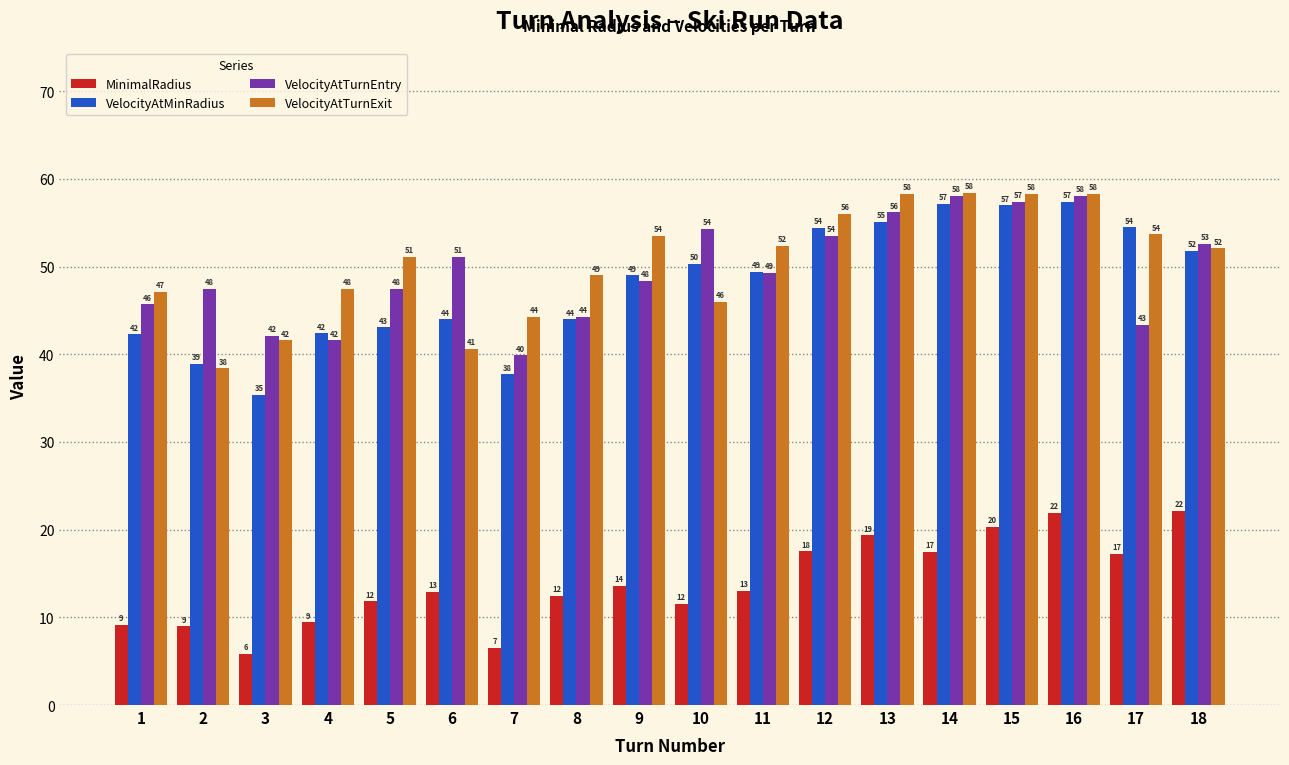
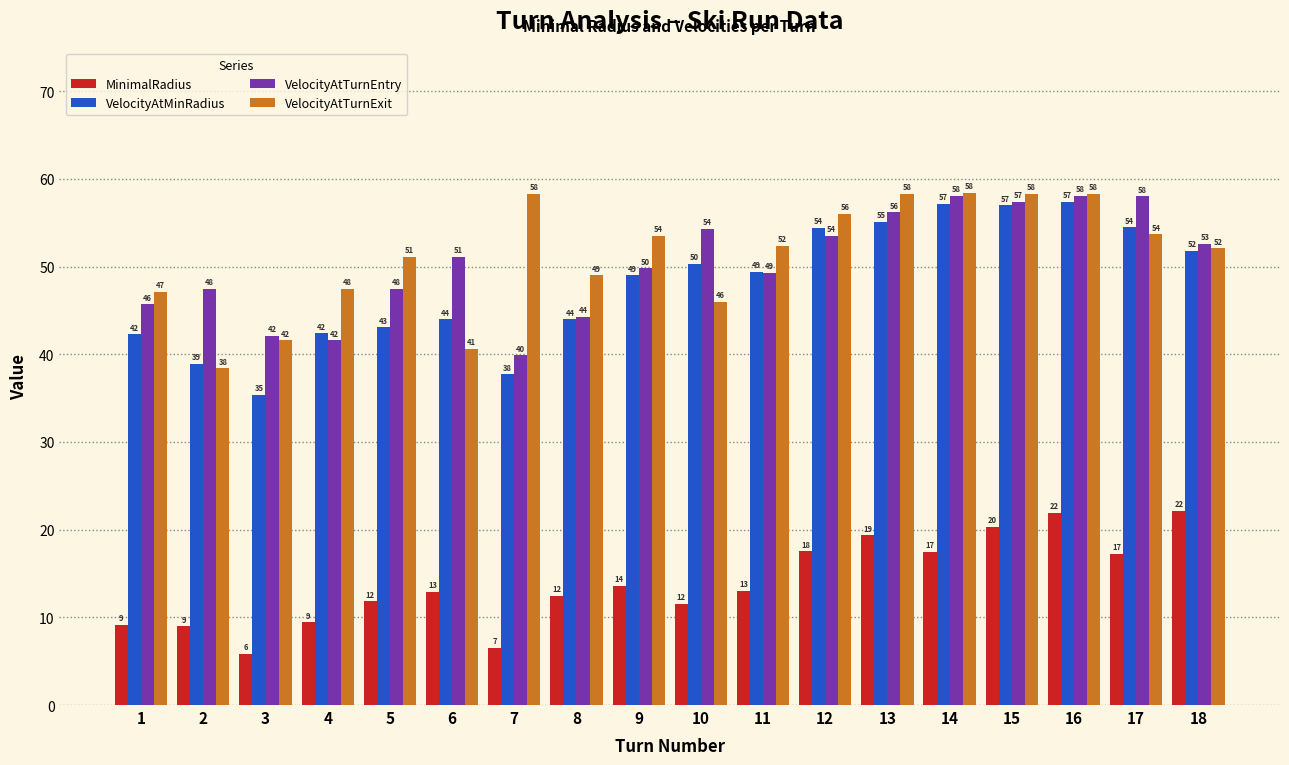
VelocityAtTurnExit, 7: 44 -> 58
VelocityAtTurnEntry, 9: 48 -> 50
VelocityAtTurnEntry, 17: 43 -> 58
